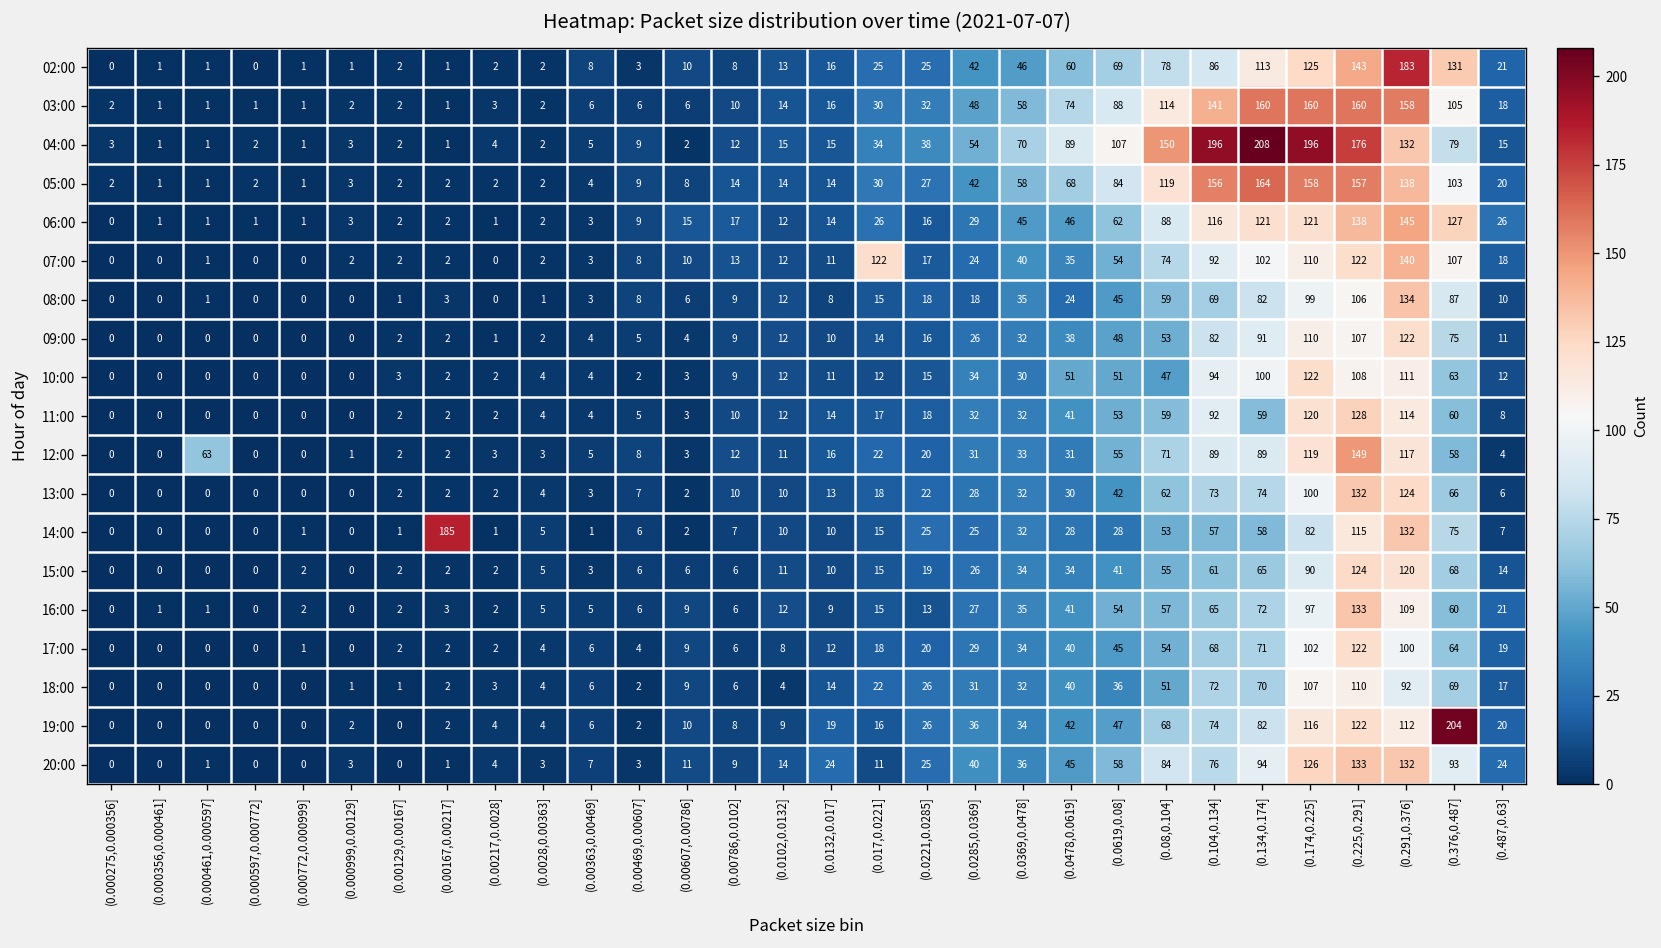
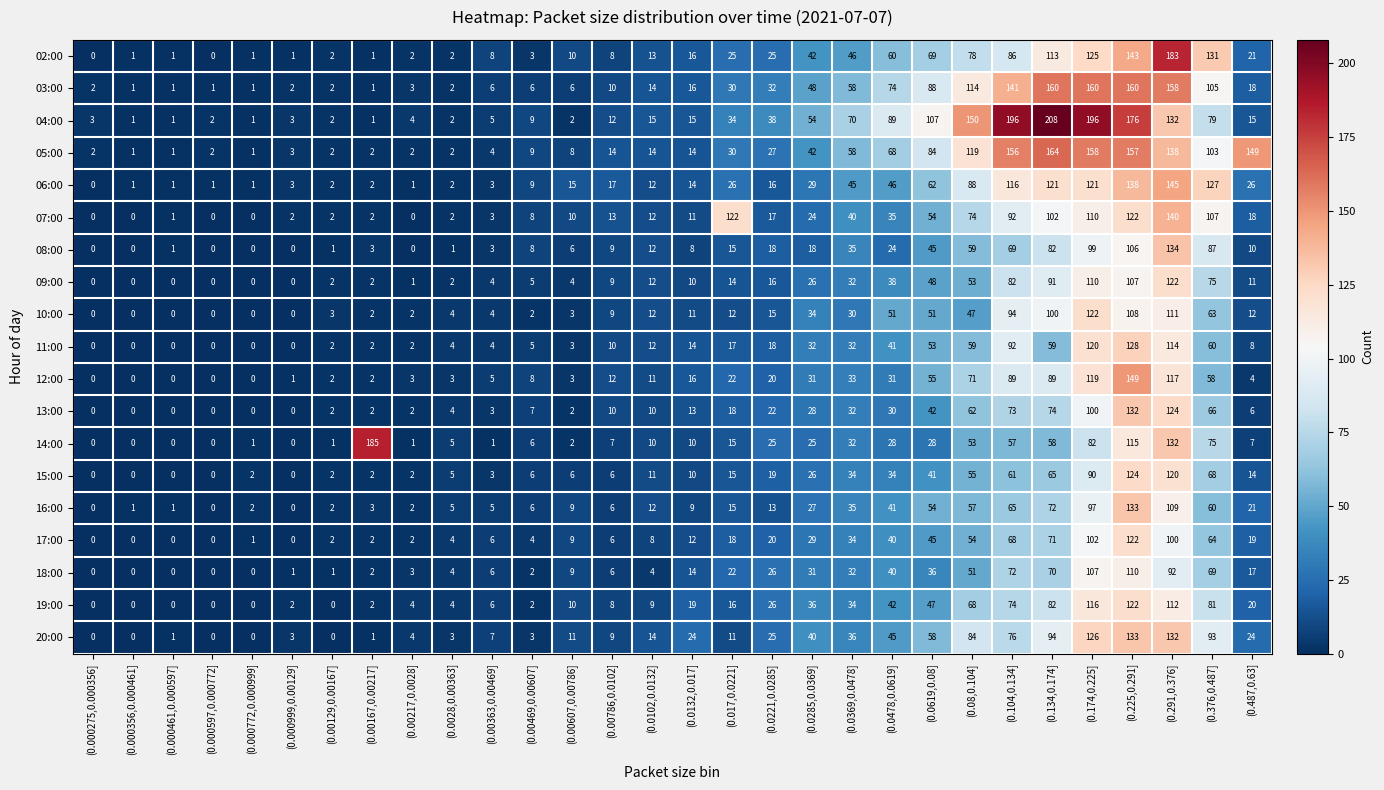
05:00, (0.487,0.63]: 20 -> 149
12:00, (0.000461,0.000597]: 63 -> 0
19:00, (0.376,0.487]: 204 -> 81
